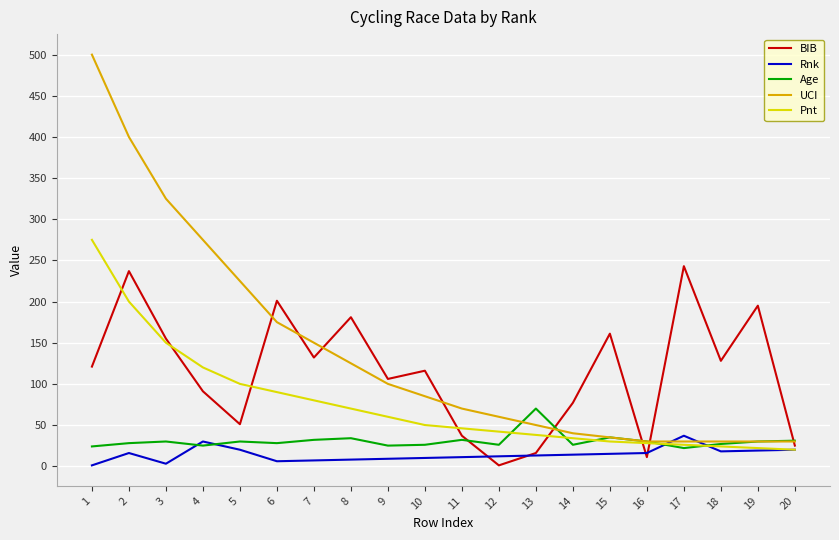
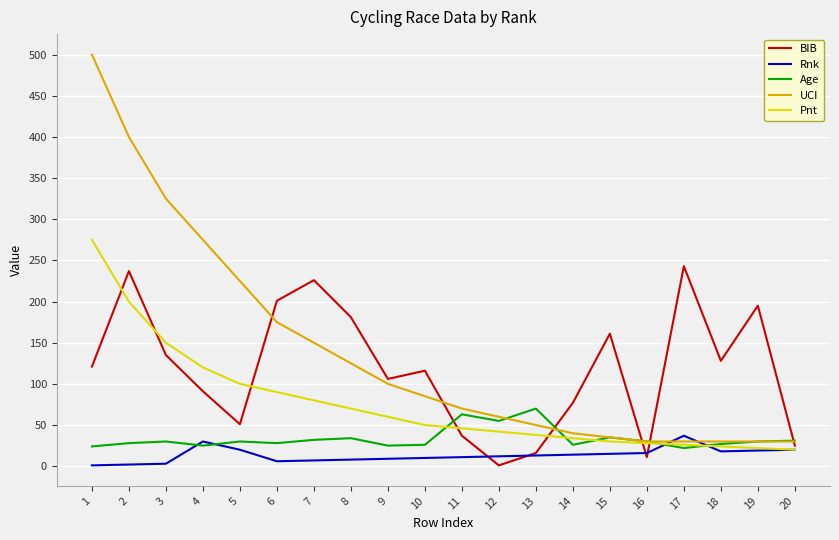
Rnk, 2: 20 -> 0
BIB, 3: 160 -> 140
BIB, 7: 130 -> 230
Age, 11: 30 -> 60
Age, 12: 30 -> 60
